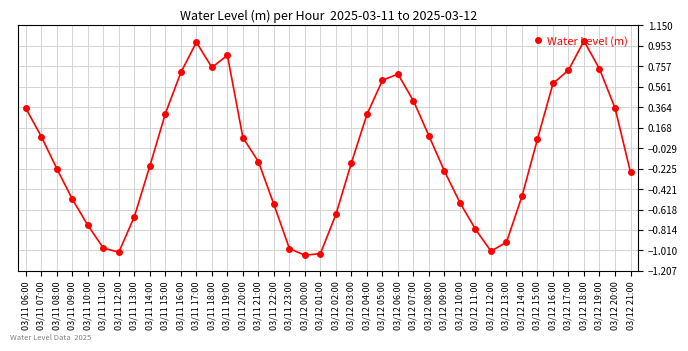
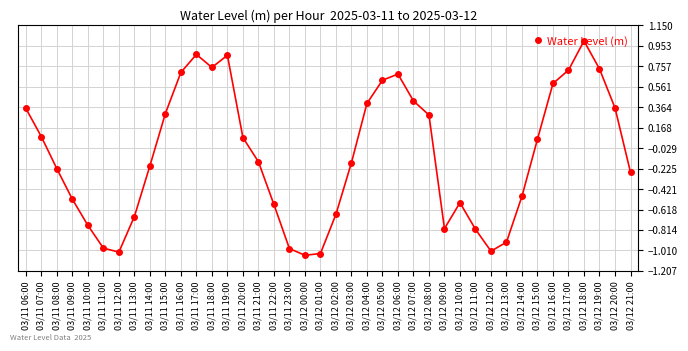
03/11 17:00: 0.99 -> 0.87
03/12 04:00: 0.29 -> 0.40
03/12 08:00: 0.09 -> 0.29
03/12 09:00: -0.25 -> -0.80
